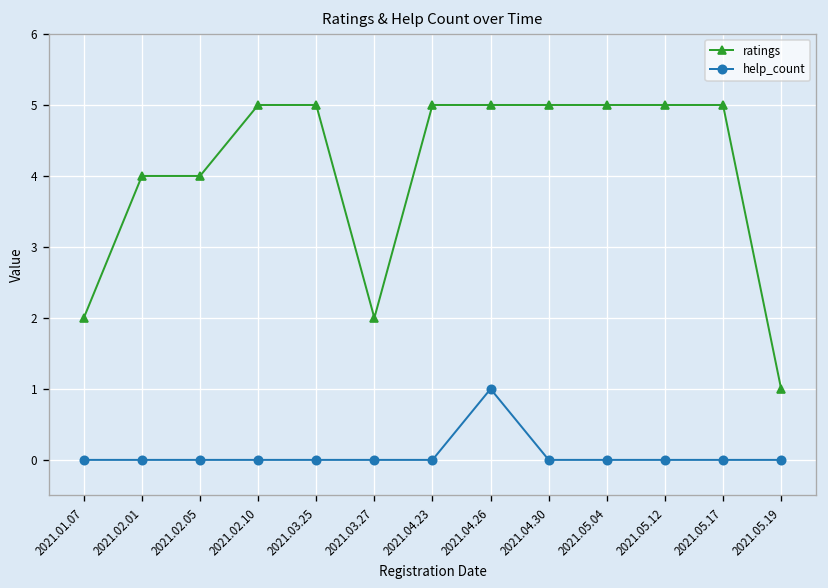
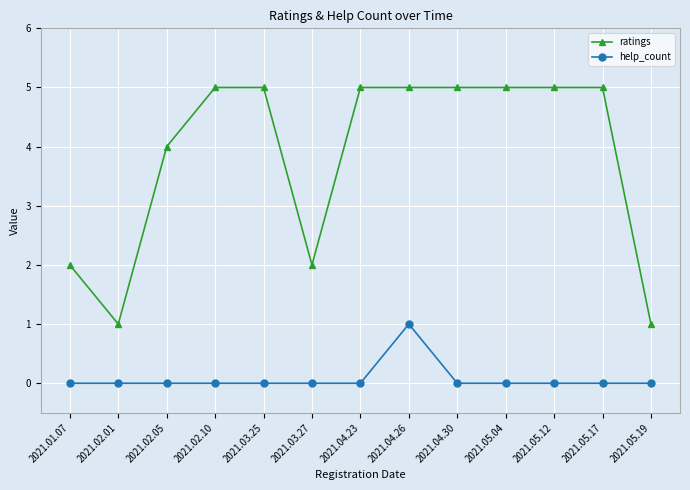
ratings, 2021.02.01: 4 -> 1
